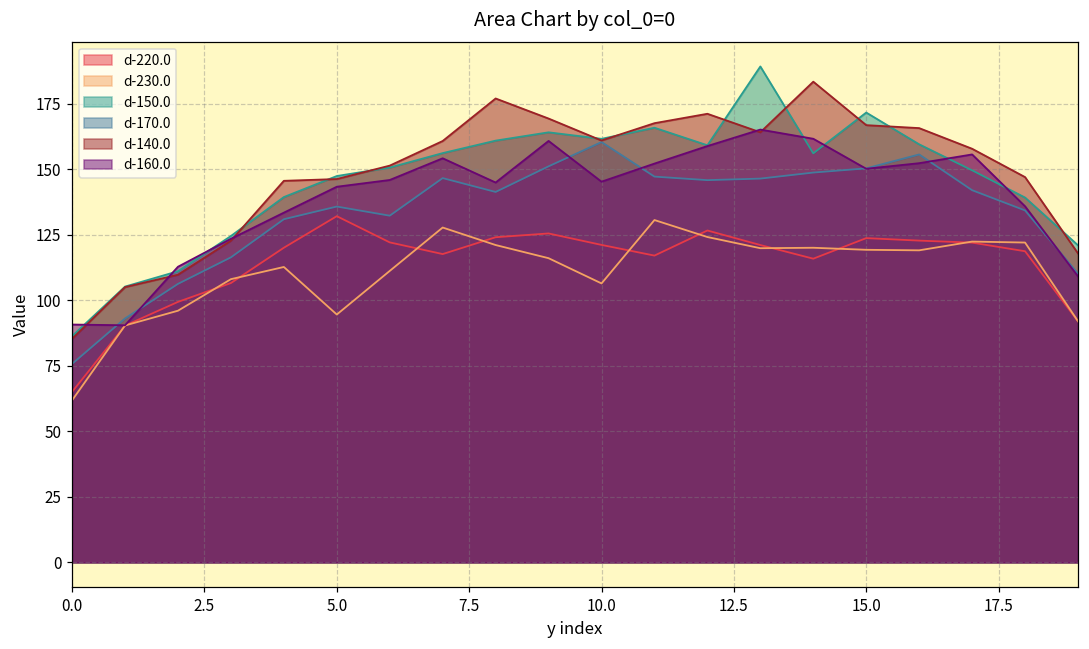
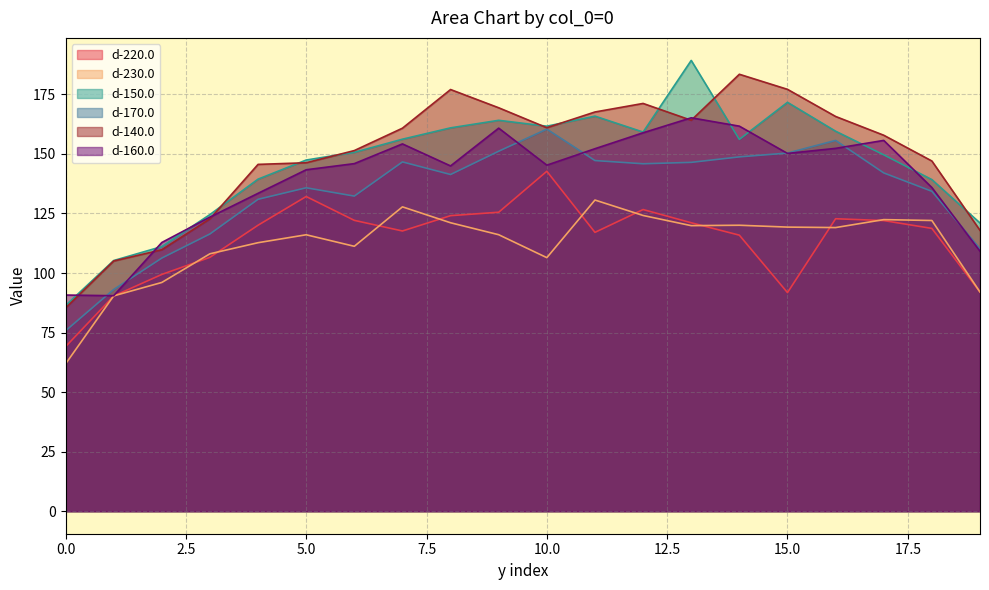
d-220.0, 0.0: 65 -> 69
d-230.0, 5.0: 95 -> 116
d-220.0, 10.0: 121 -> 143
d-220.0, 15.0: 124 -> 92
d-140.0, 15.0: 167 -> 177
